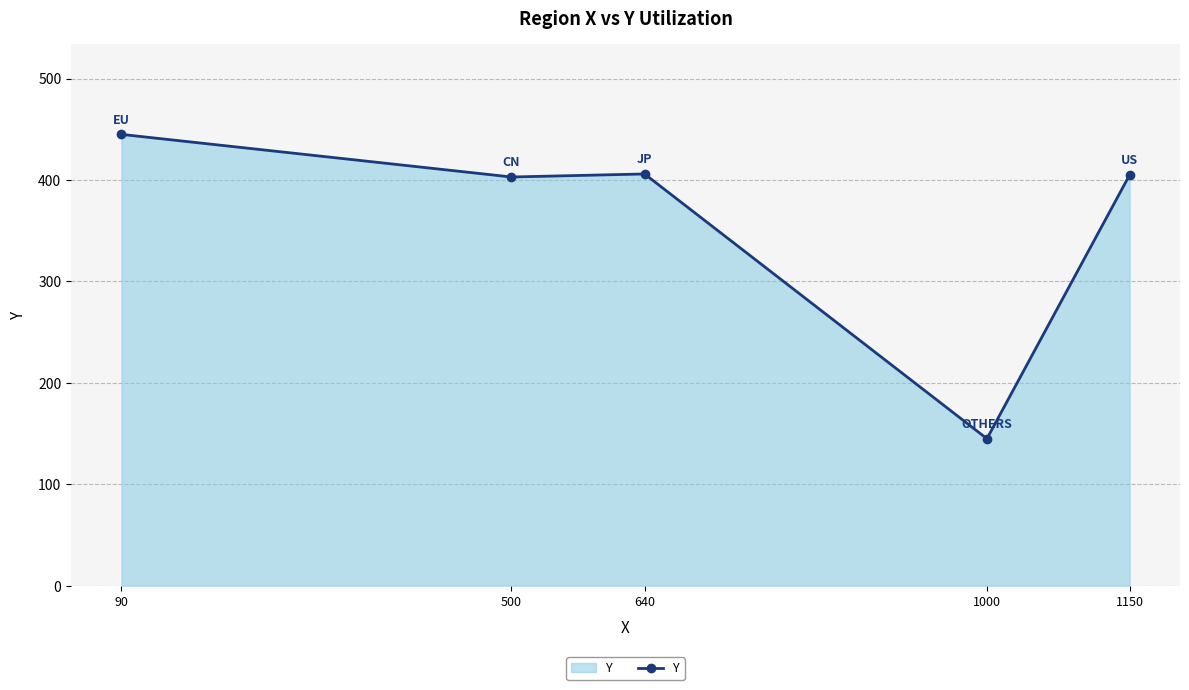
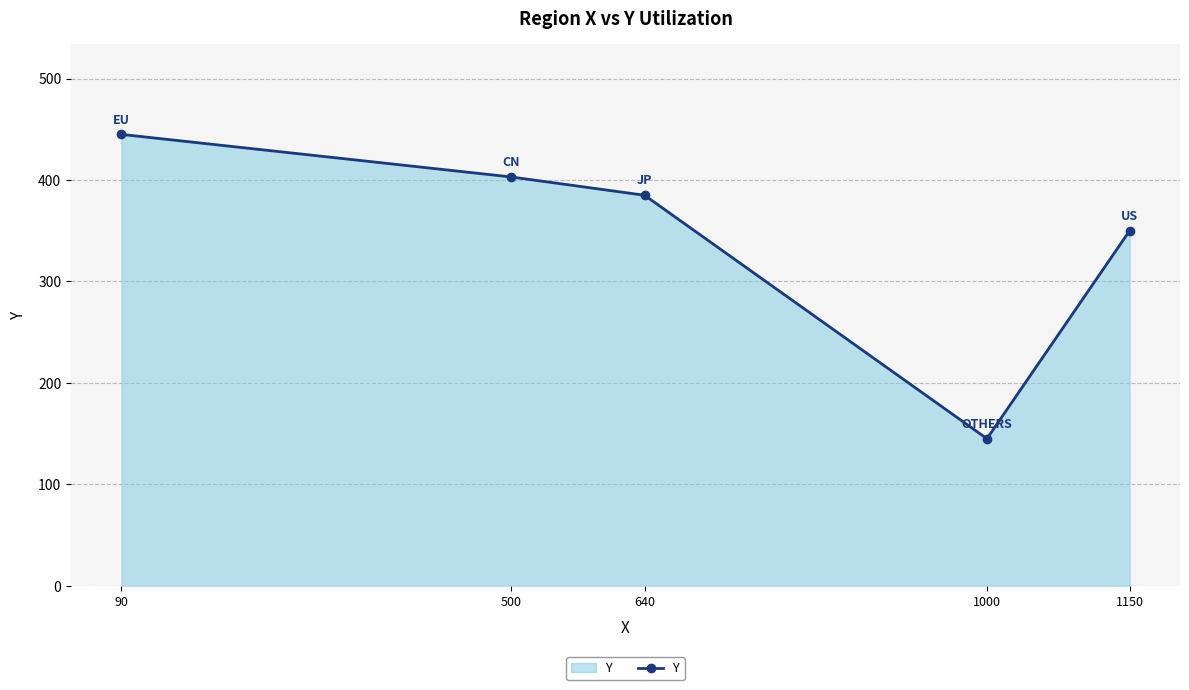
640: 406 -> 385
1150: 405 -> 350
